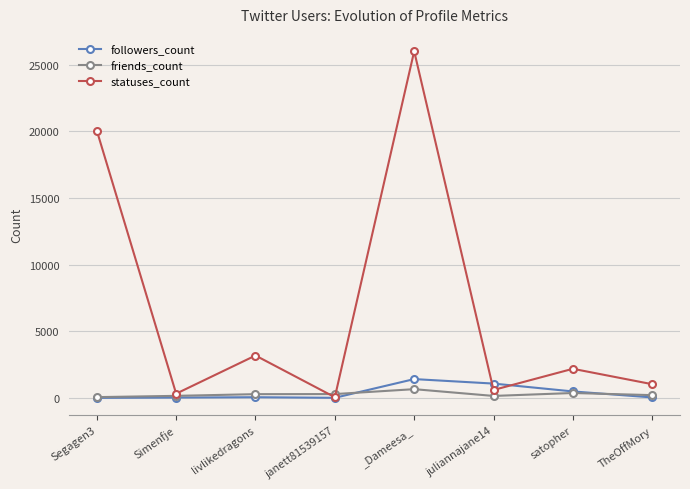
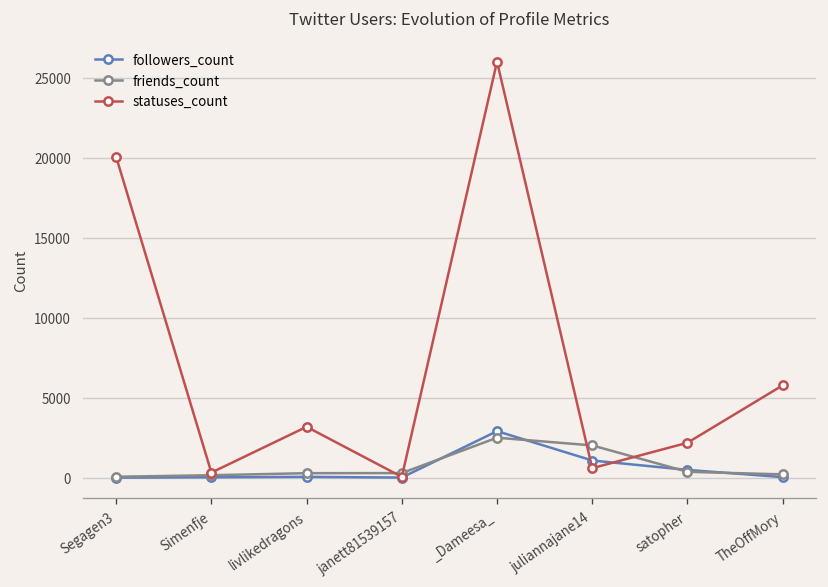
followers_count, _Dameesa_: 1400 -> 2900
friends_count, _Dameesa_: 700 -> 2500
friends_count, juliannajane14: 100 -> 2000
statuses_count, TheOffMory: 1000 -> 5800
